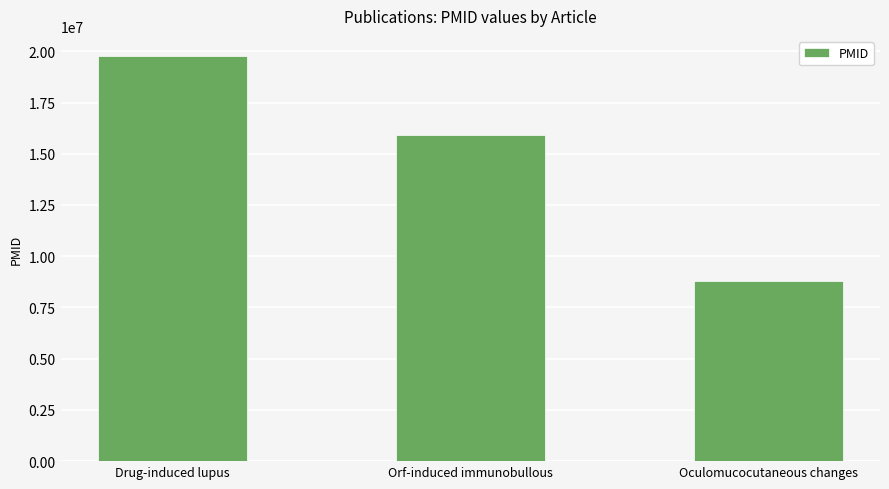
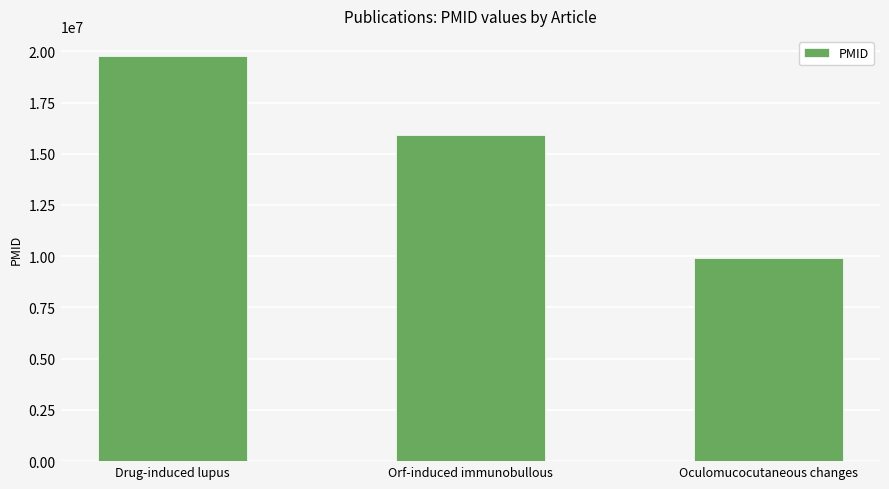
Oculomucocutaneous changes: 8800000 -> 9900000
